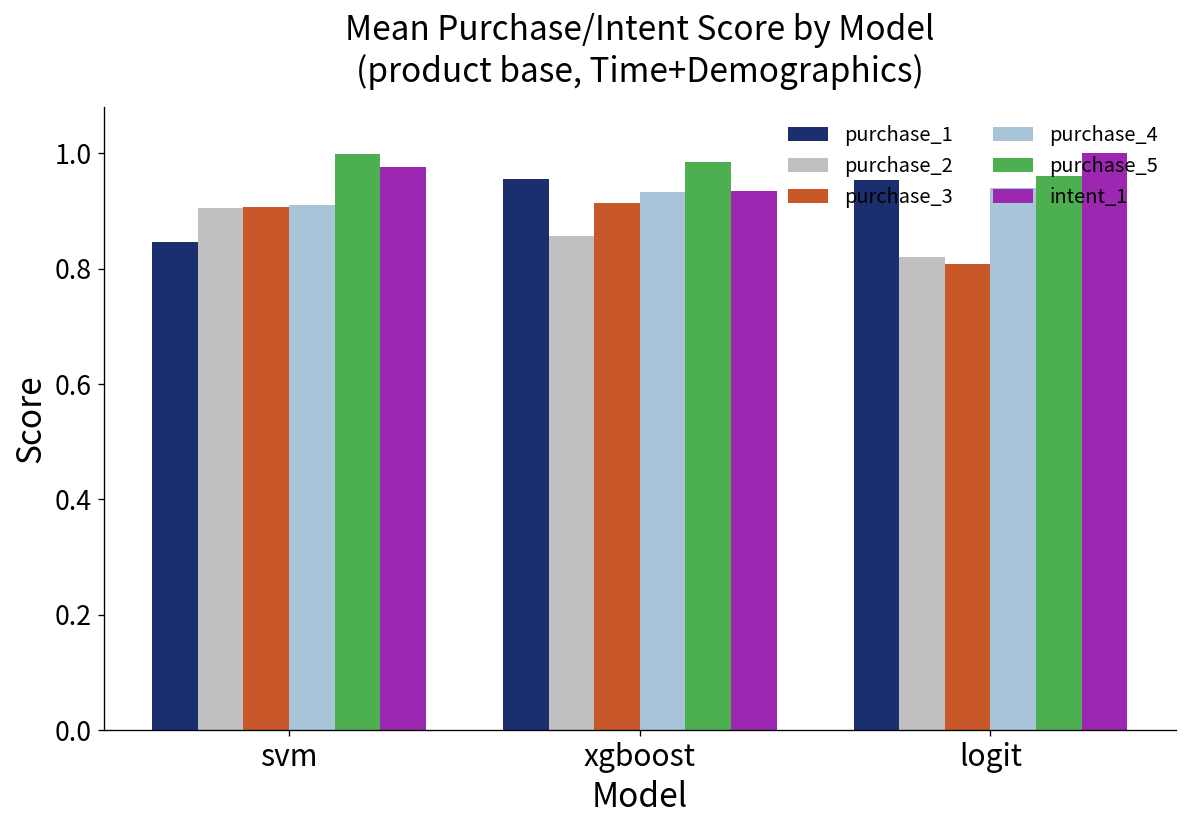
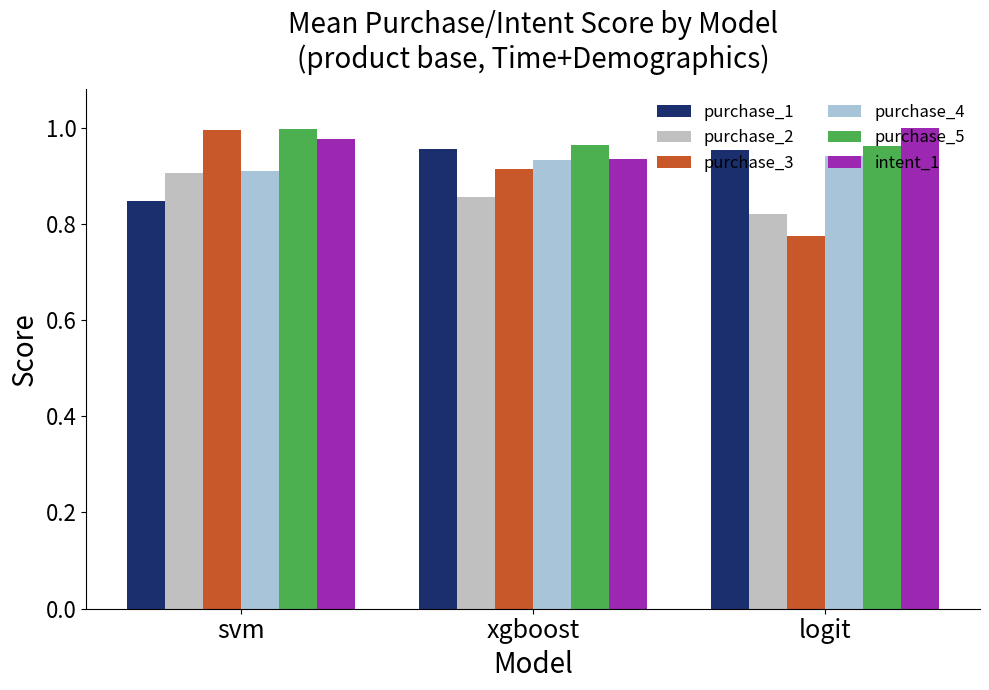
purchase_3, svm: 0.91 -> 0.99
purchase_5, xgboost: 0.98 -> 0.96
purchase_3, logit: 0.81 -> 0.77
